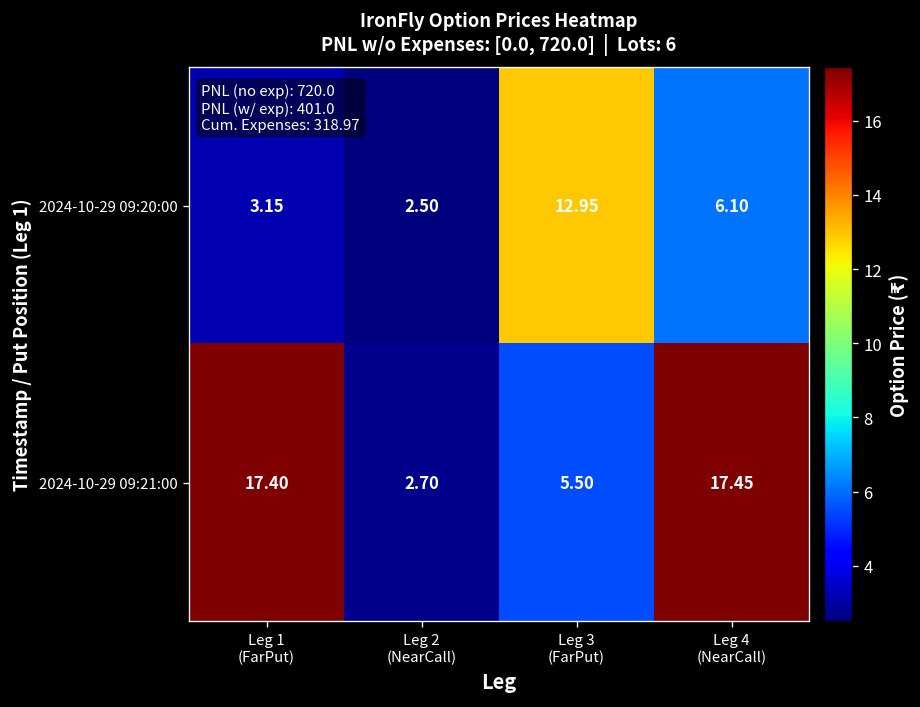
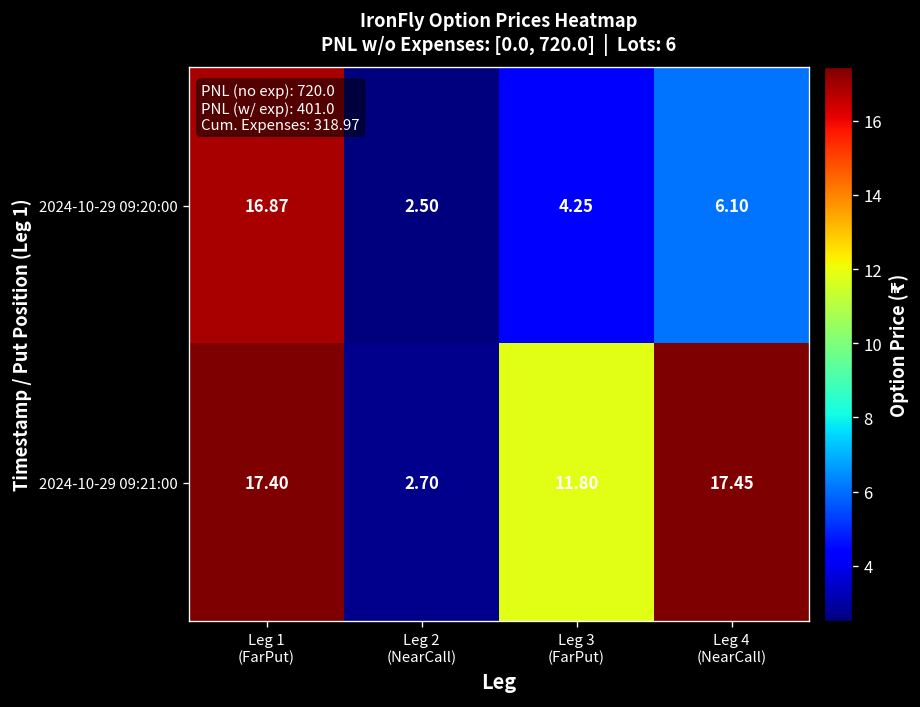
2024-10-29 09:20:00, Leg 1 (FarPut): 3.15 -> 16.87
2024-10-29 09:20:00, Leg 3 (FarPut): 12.95 -> 4.25
2024-10-29 09:21:00, Leg 3 (FarPut): 5.50 -> 11.80
